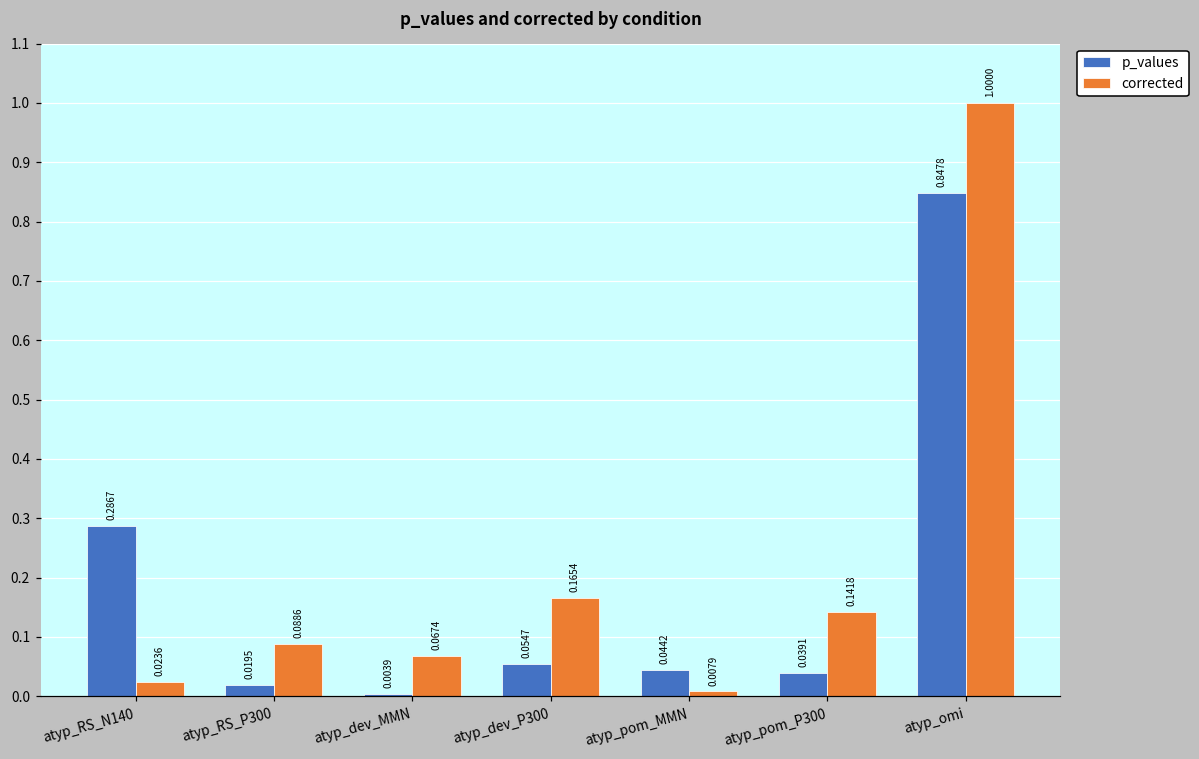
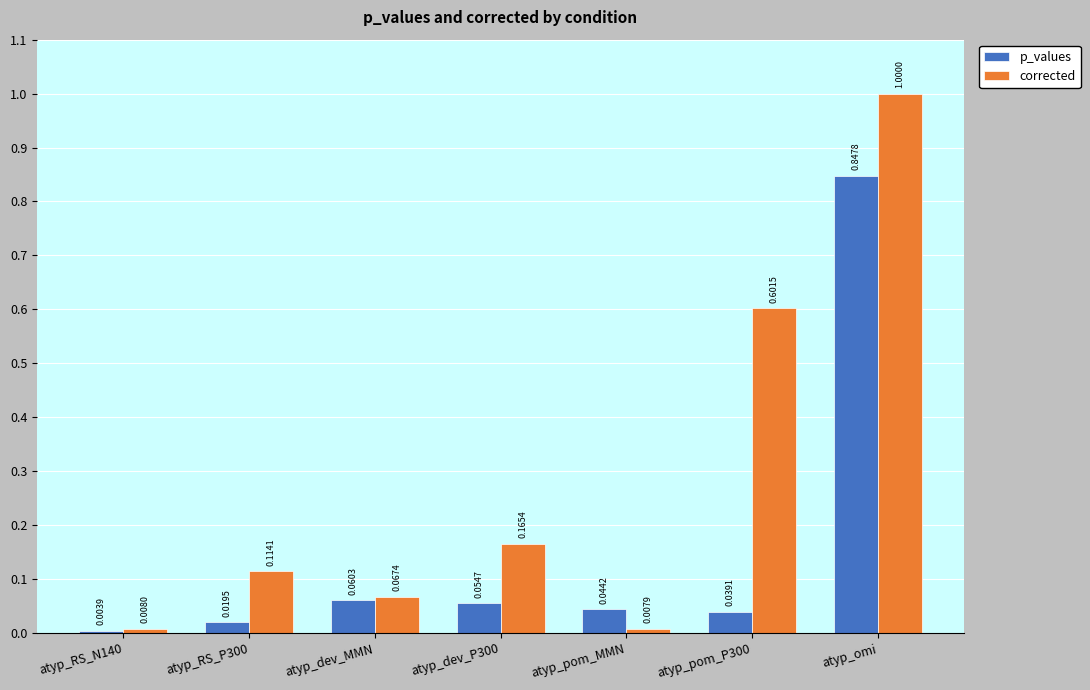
p_values, atyp_RS_N140: 0.2867 -> 0.0039
corrected, atyp_RS_N140: 0.0236 -> 0.0080
corrected, atyp_RS_P300: 0.0886 -> 0.1141
p_values, atyp_dev_MMN: 0.0039 -> 0.0603
corrected, atyp_pom_P300: 0.1418 -> 0.6015
